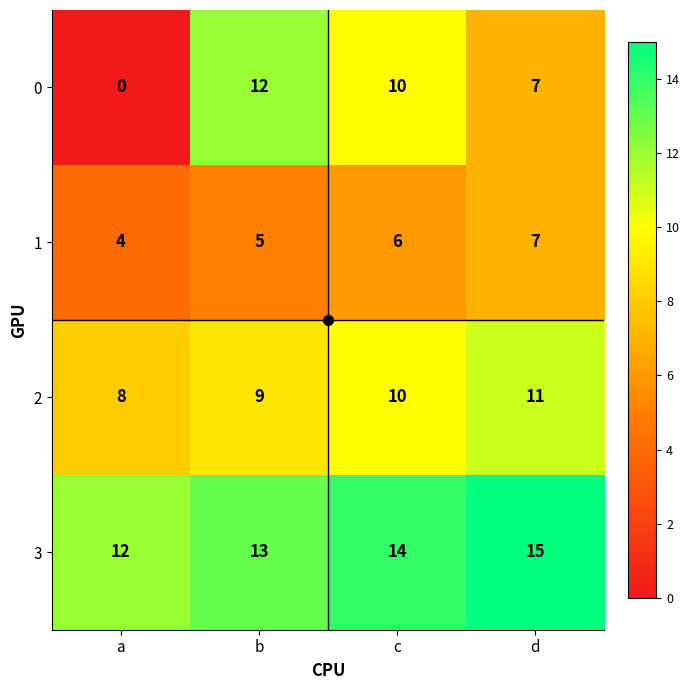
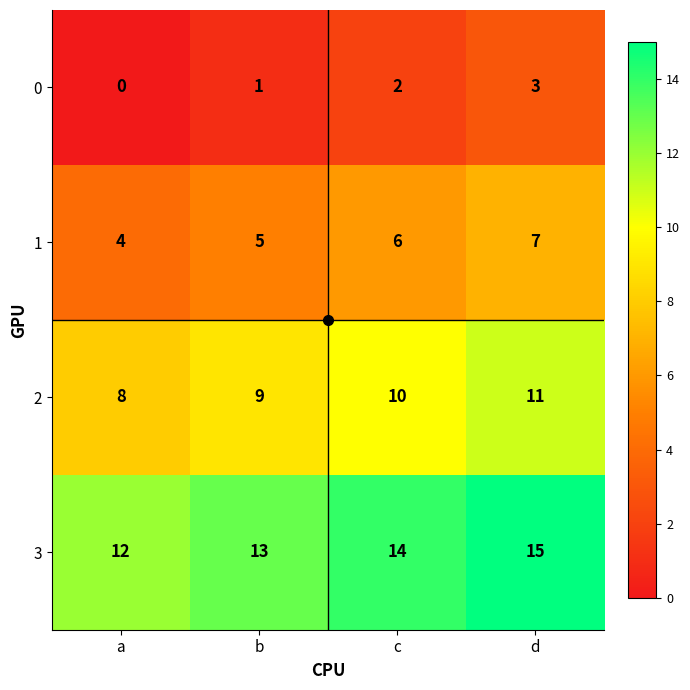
0, b: 12 -> 1
0, c: 10 -> 2
0, d: 7 -> 3
